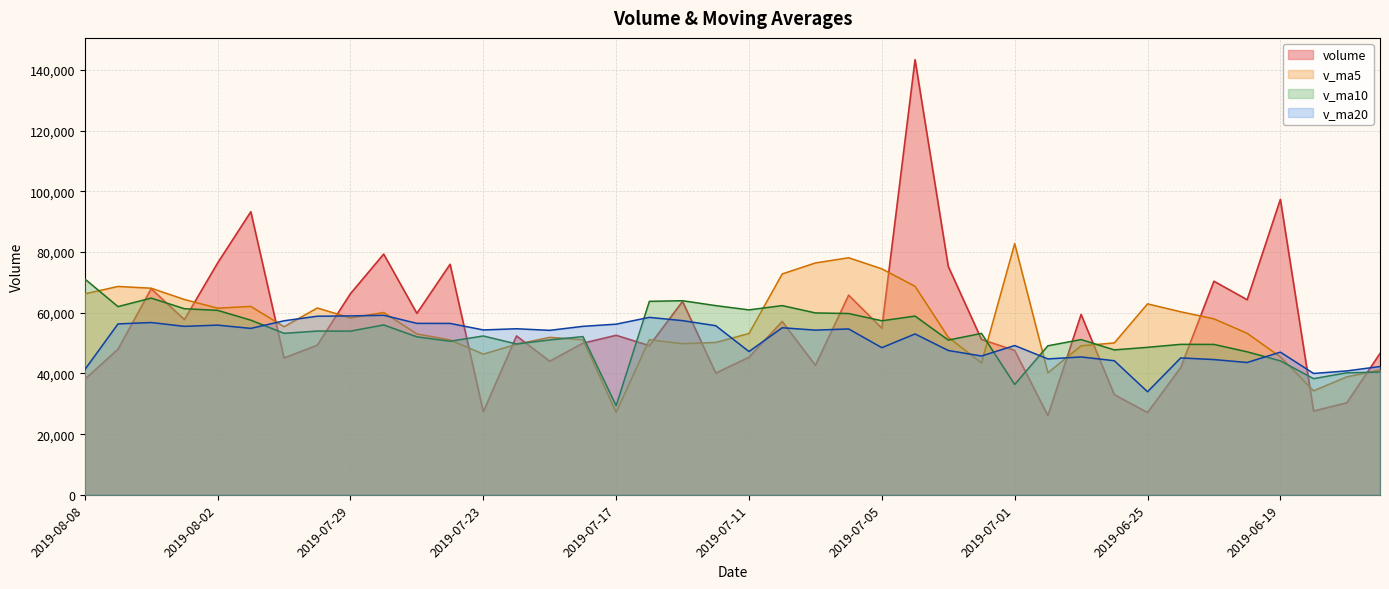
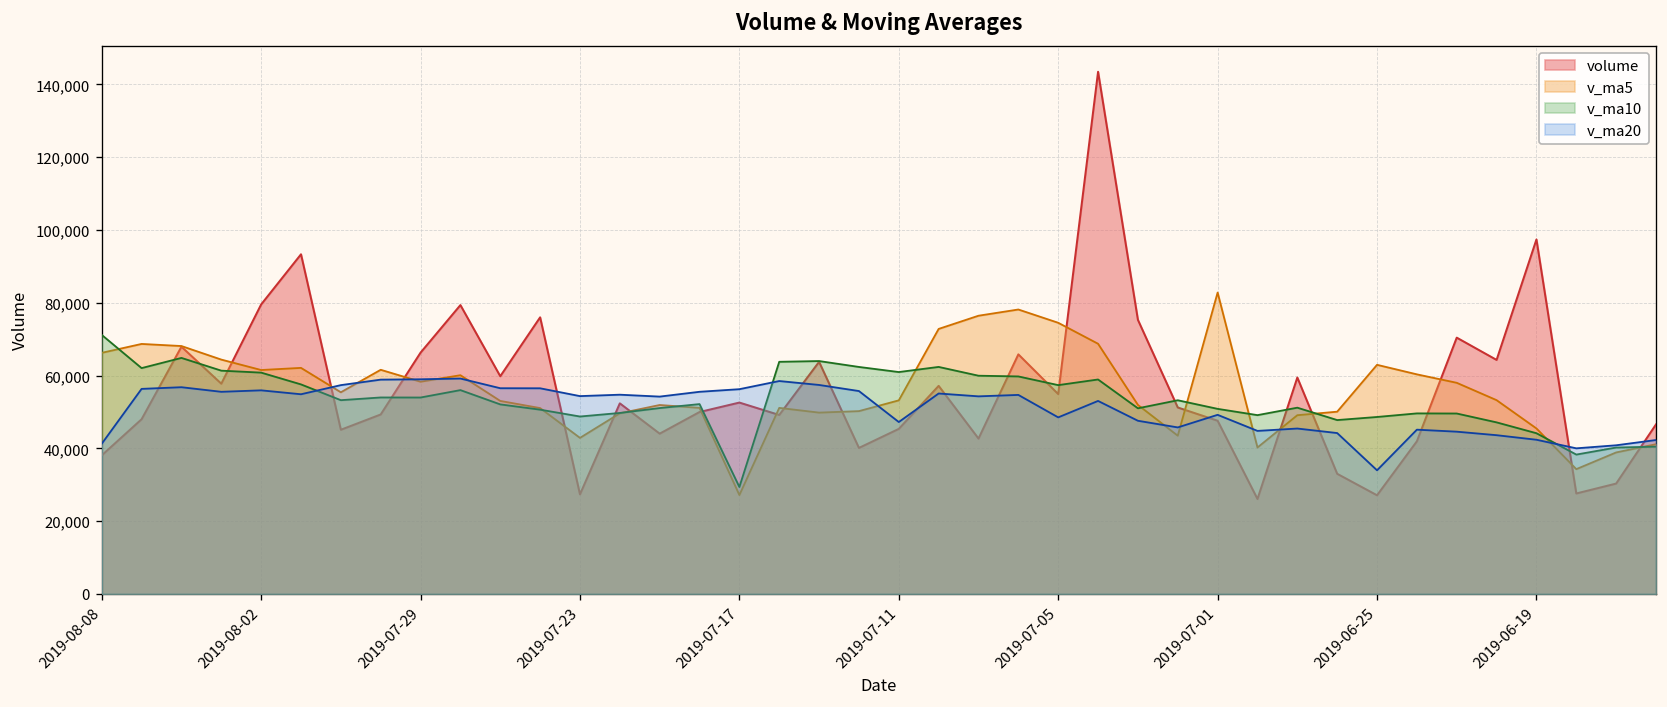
volume, 2019-08-02: 76,000 -> 80,000
v_ma5, 2019-07-23: 46,000 -> 43,000
v_ma10, 2019-07-23: 52,000 -> 49,000
v_ma10, 2019-07-01: 36,000 -> 51,000
v_ma20, 2019-06-19: 47,000 -> 42,000
